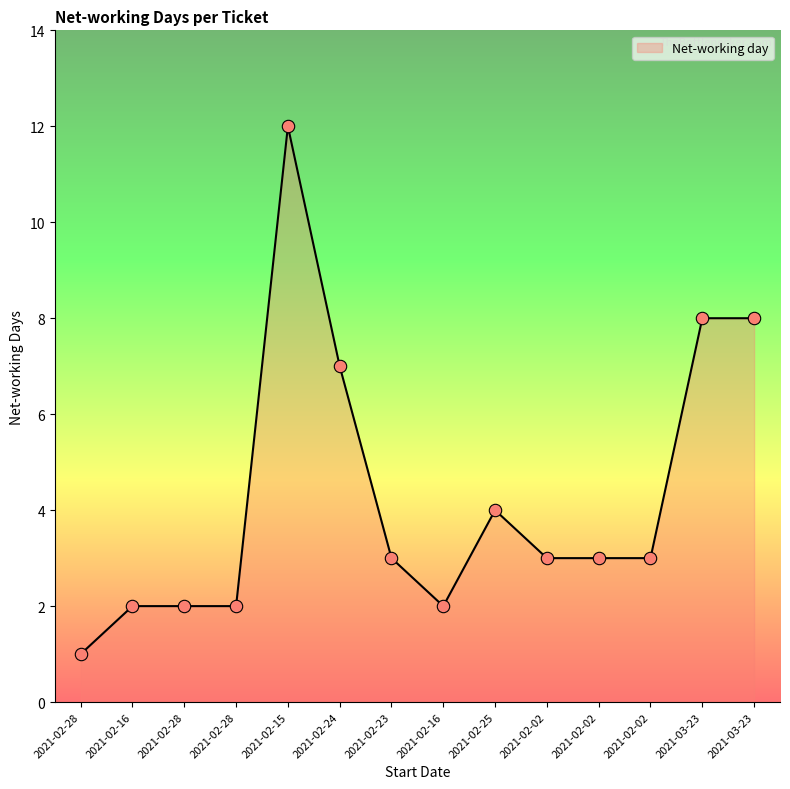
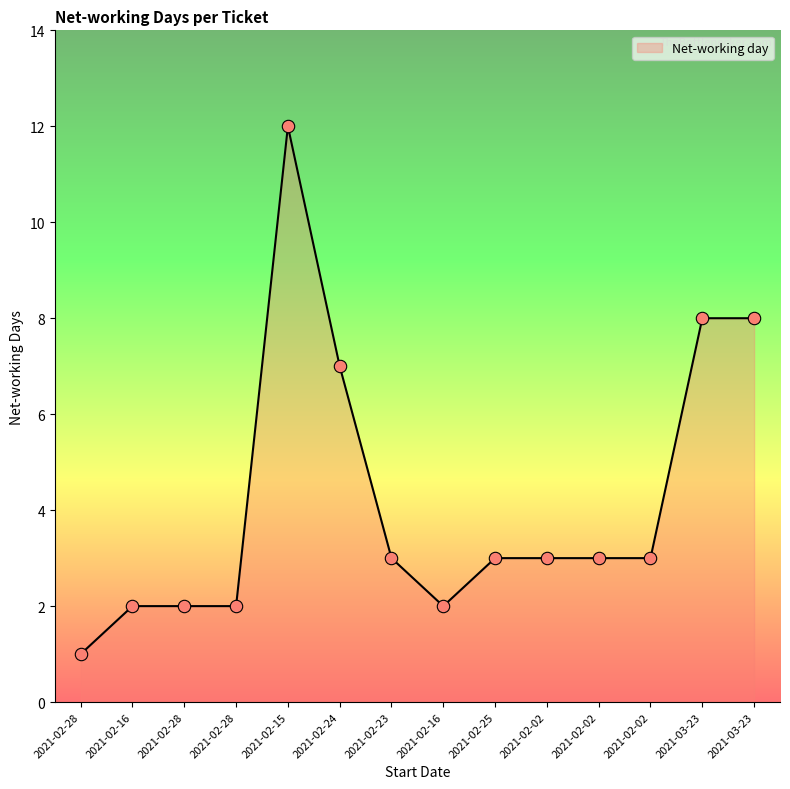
2021-02-25: 4 -> 3
